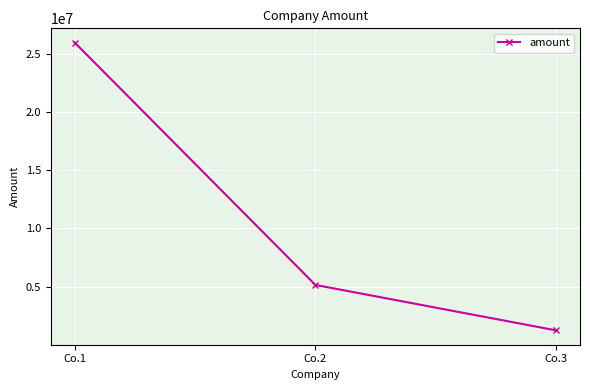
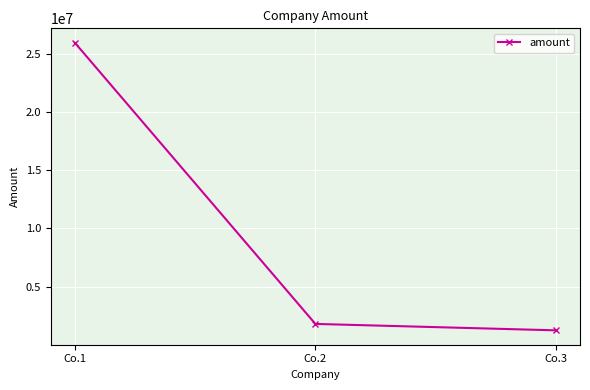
Co.2: 5100000 -> 1800000
